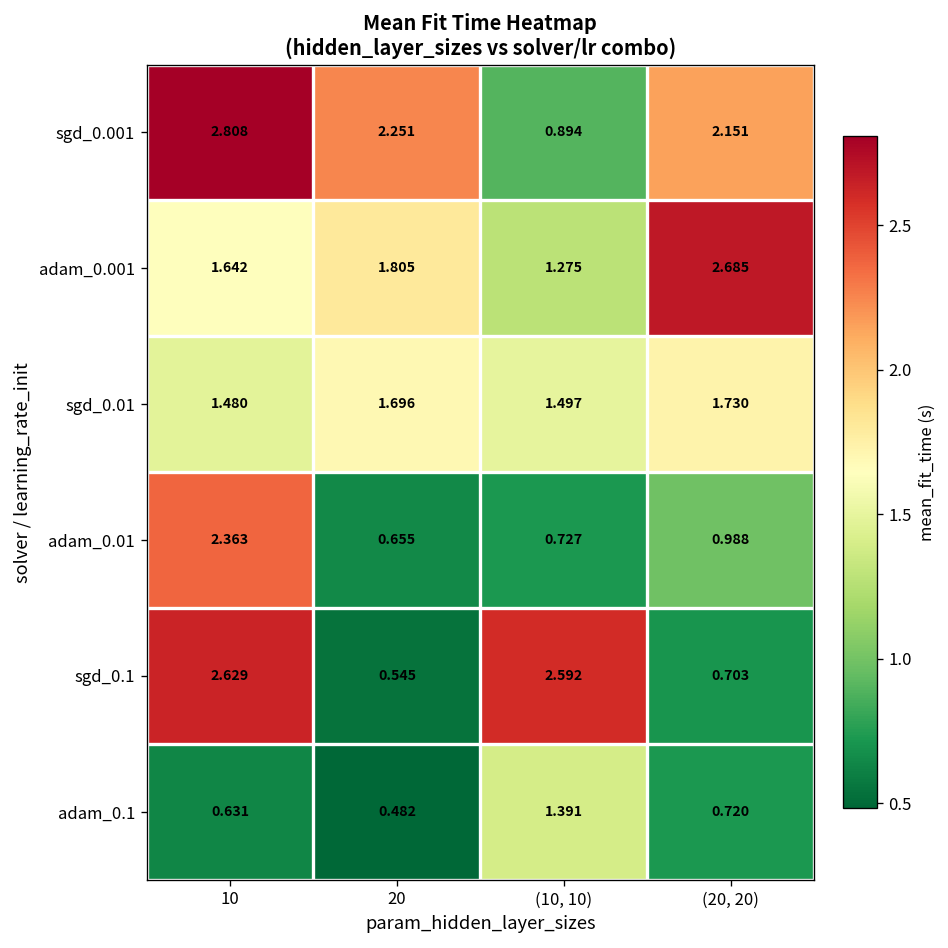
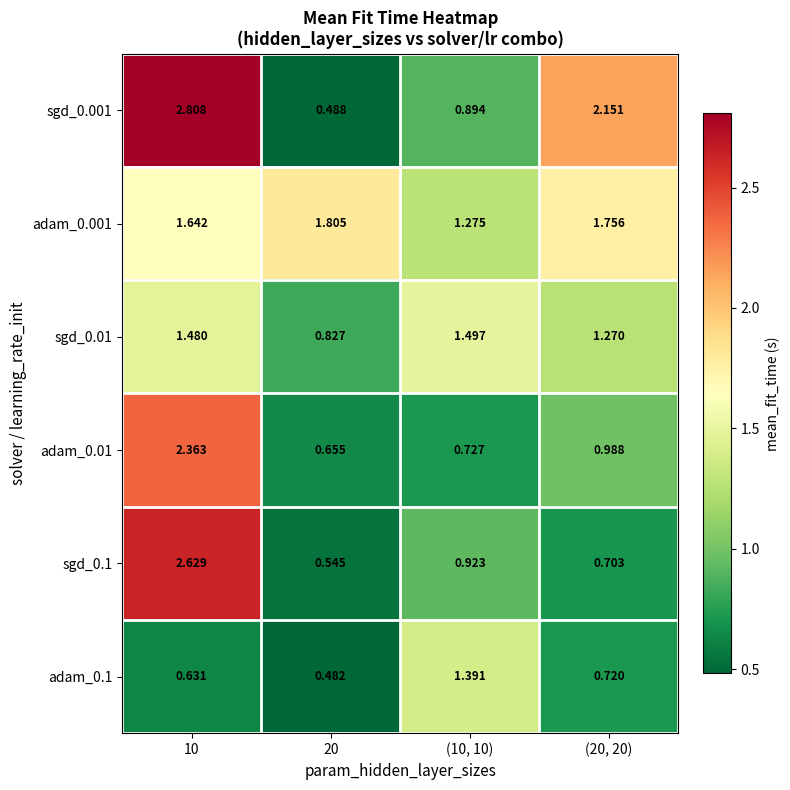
sgd_0.001, 20: 2.251 -> 0.488
adam_0.001, (20, 20): 2.685 -> 1.756
sgd_0.01, 20: 1.696 -> 0.827
sgd_0.01, (20, 20): 1.730 -> 1.270
sgd_0.1, (10, 10): 2.592 -> 0.923
